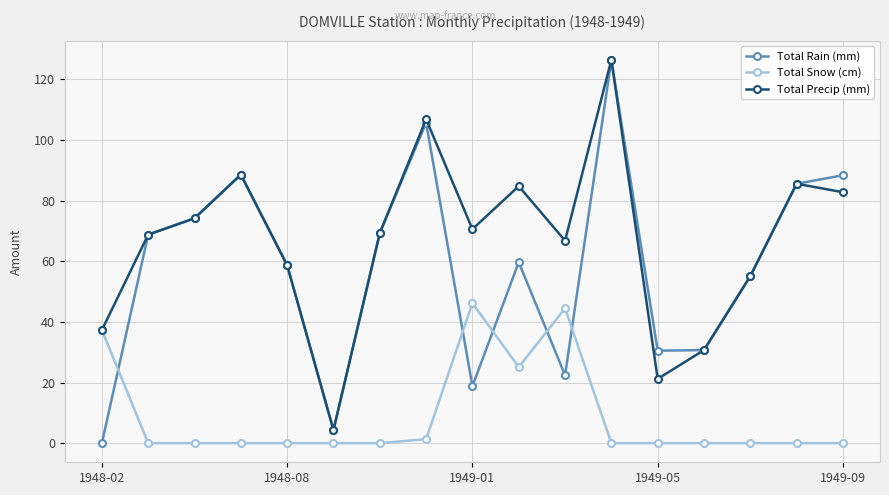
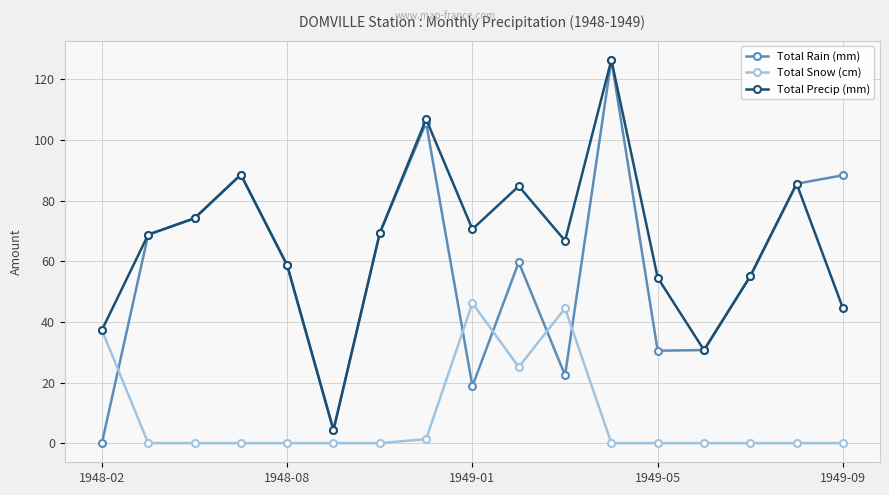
Total Precip (mm), 1949-05: 21 -> 55
Total Precip (mm), 1949-09: 83 -> 45
